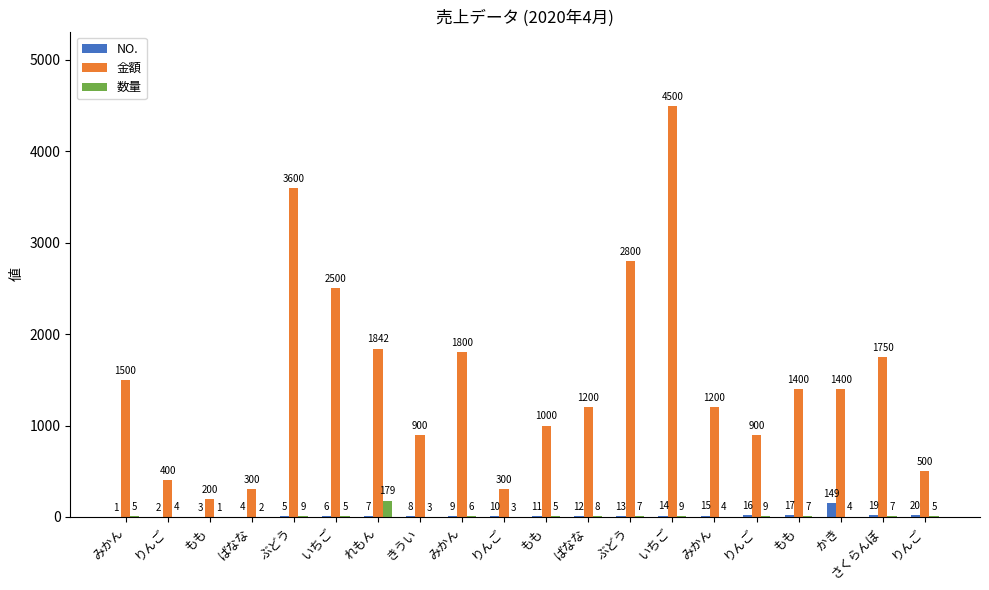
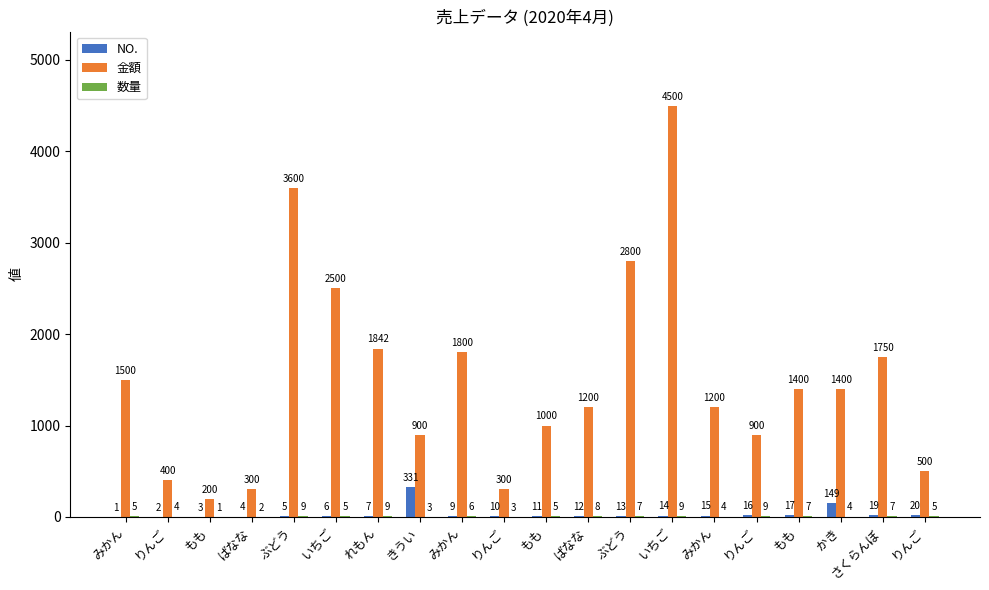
数量, れもん: 179 -> 9
NO., きうい: 8 -> 331
